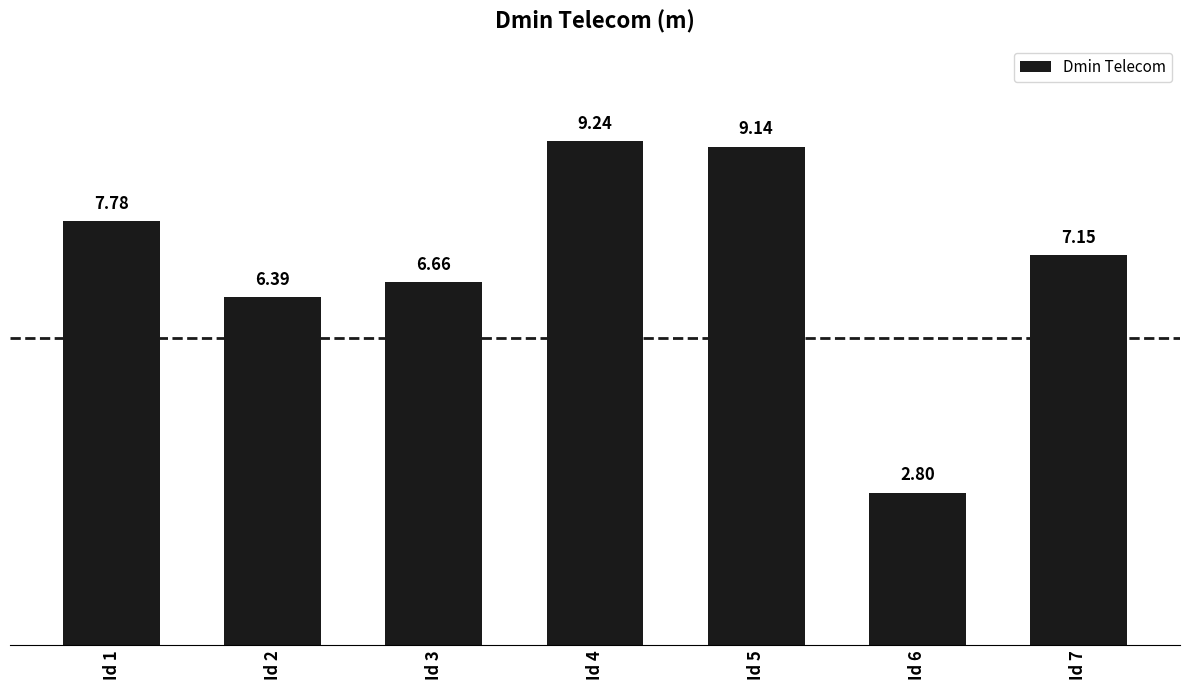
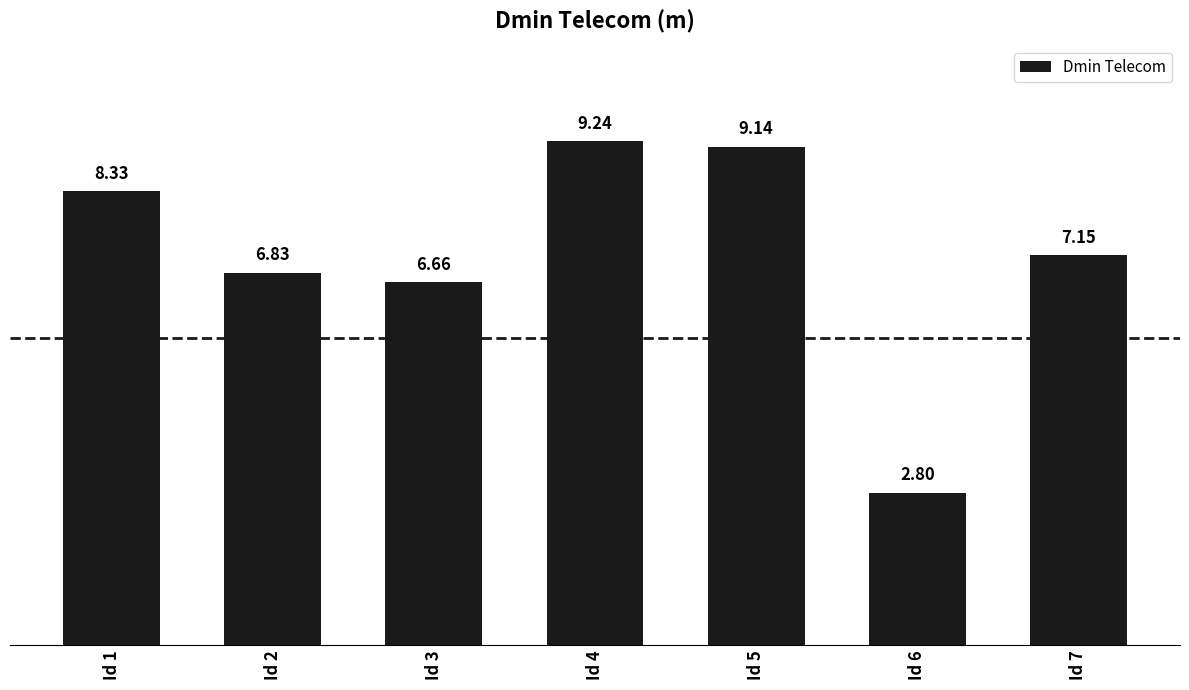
Id 1: 7.78 -> 8.33
Id 2: 6.39 -> 6.83
